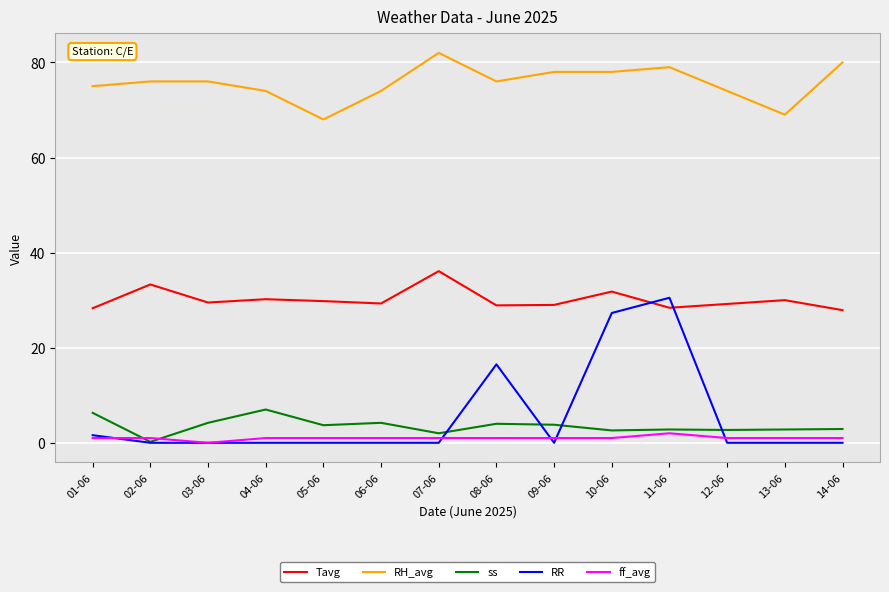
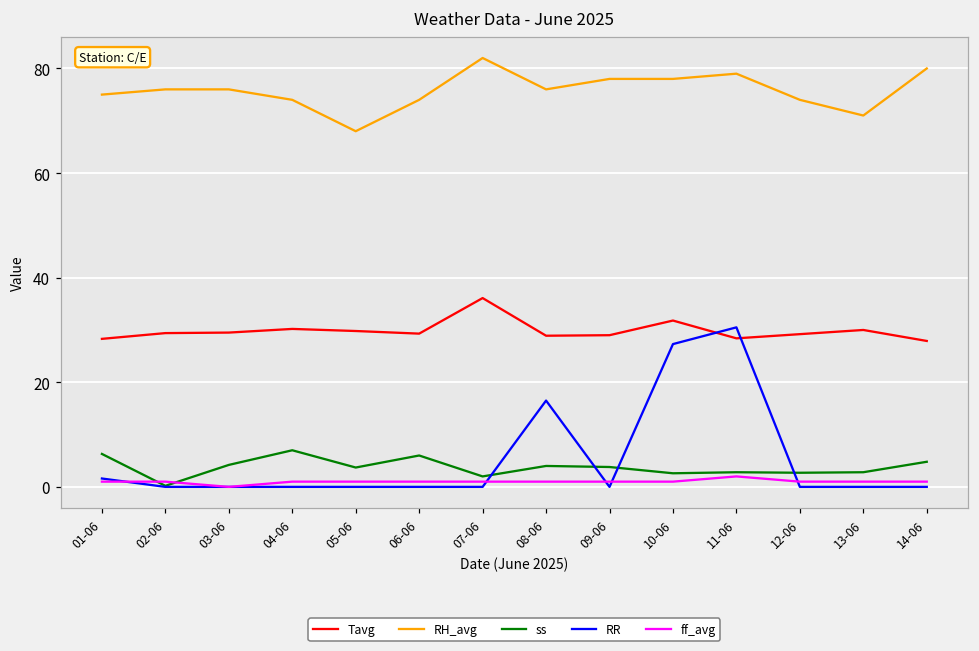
Tavg, 02-06: 33 -> 29
ss, 06-06: 4 -> 6
RH_avg, 13-06: 69 -> 71
ss, 14-06: 3 -> 5
